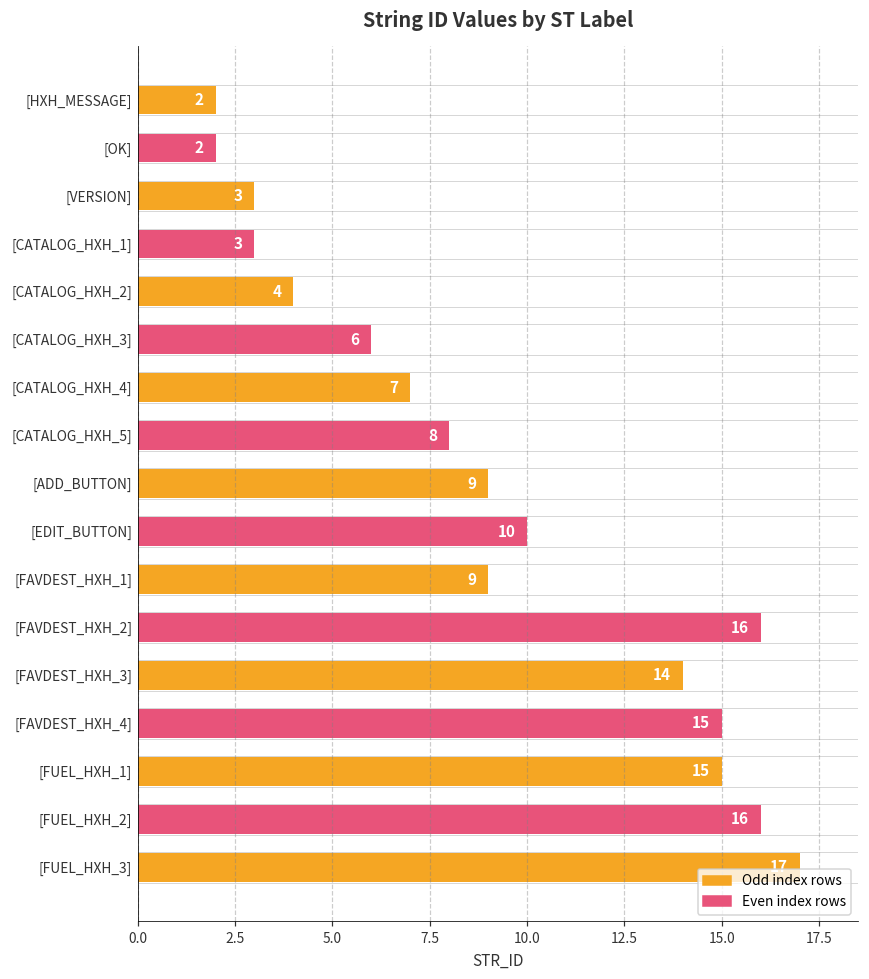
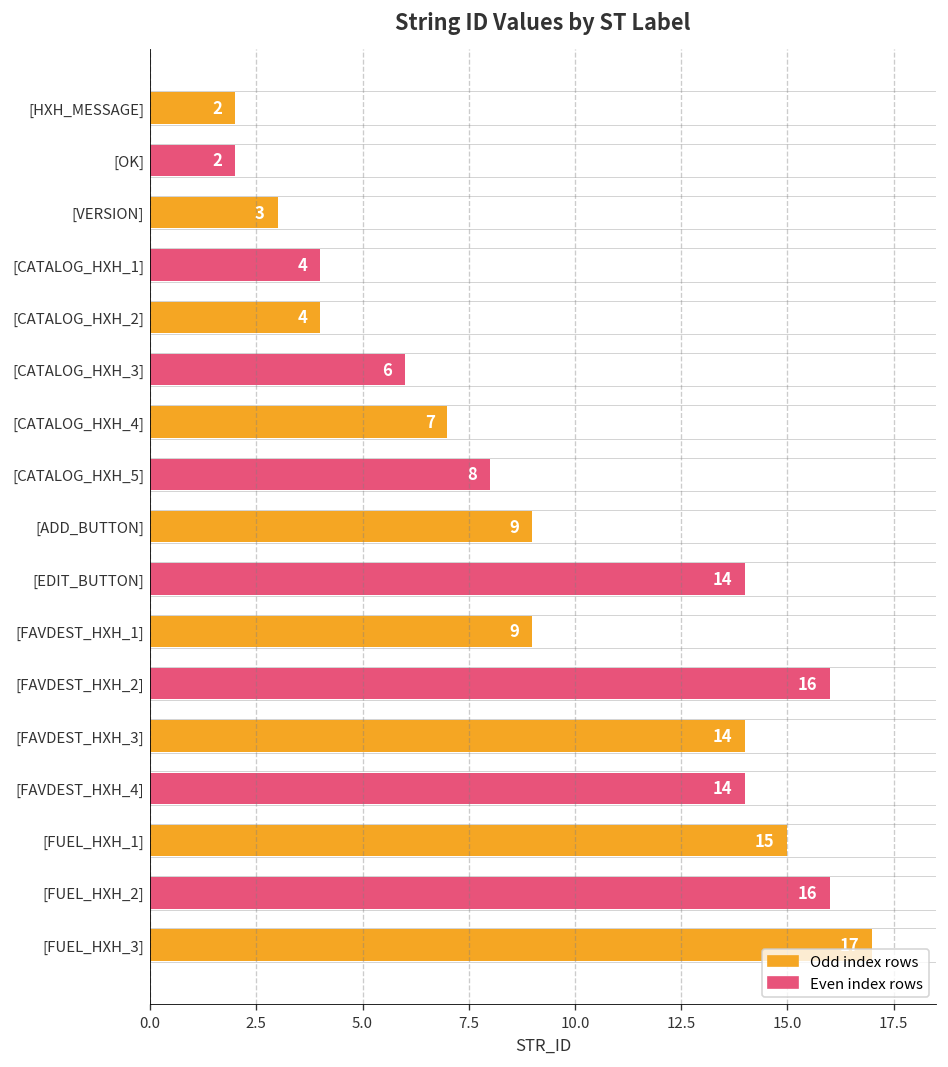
[CATALOG_HXH_1]: 3 -> 4
[EDIT_BUTTON]: 10 -> 14
[FAVDEST_HXH_4]: 15 -> 14
